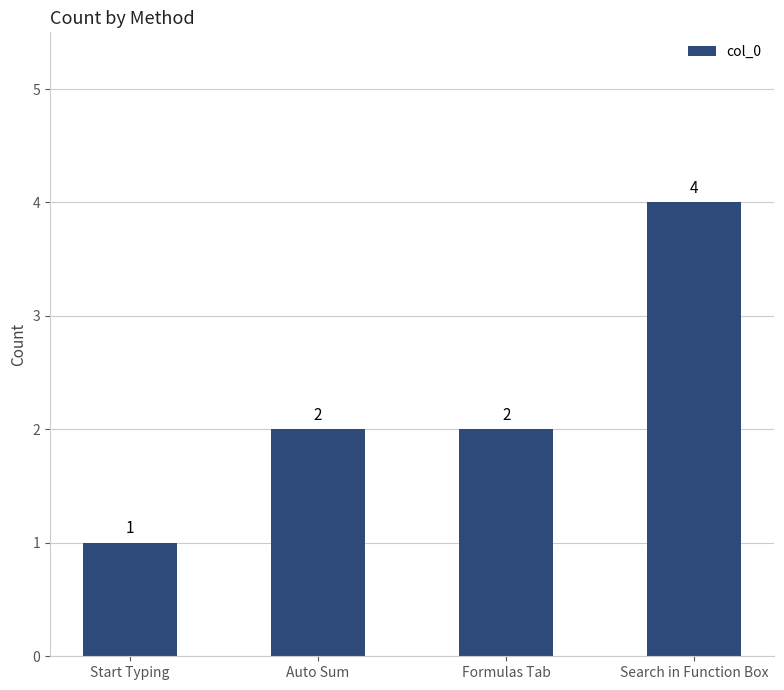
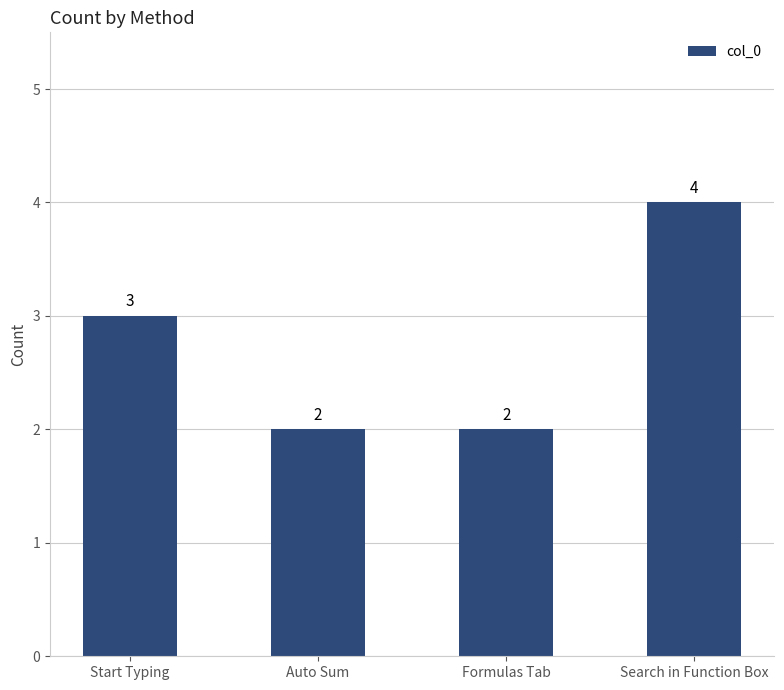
Start Typing: 1 -> 3
